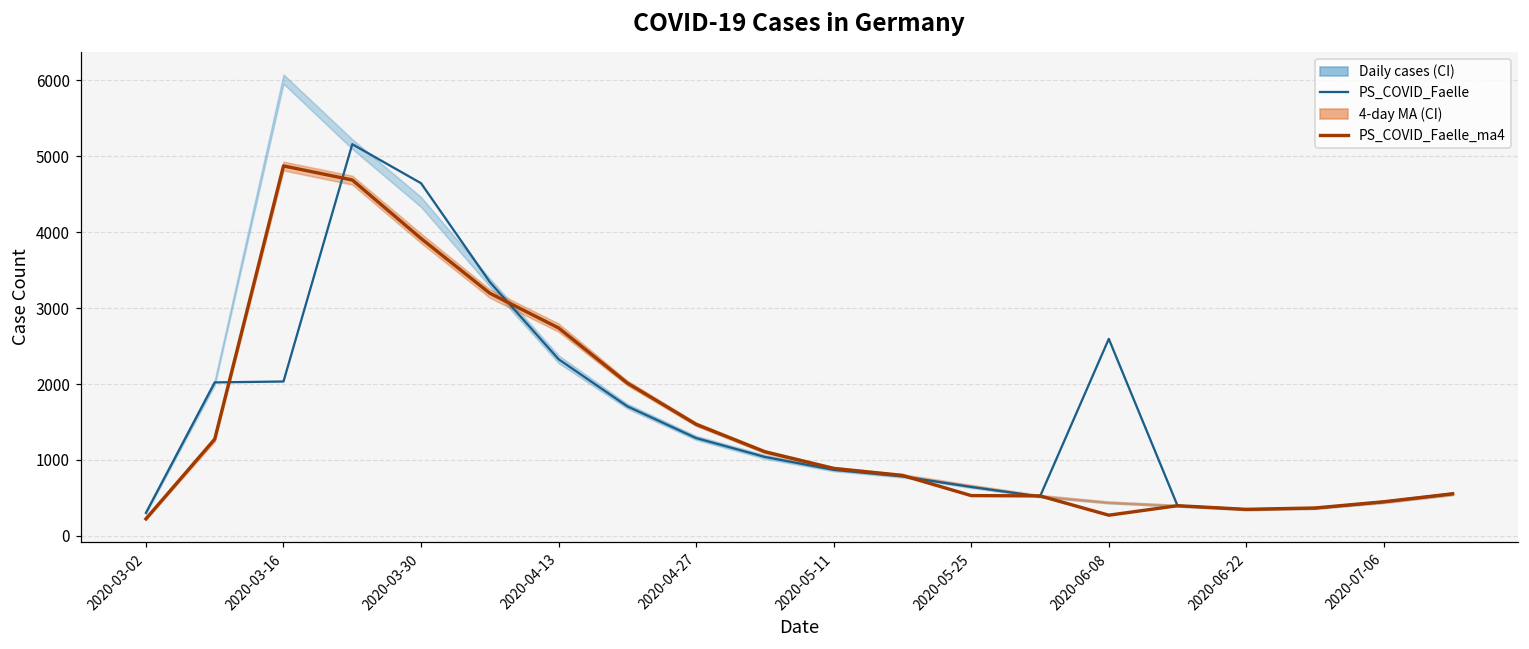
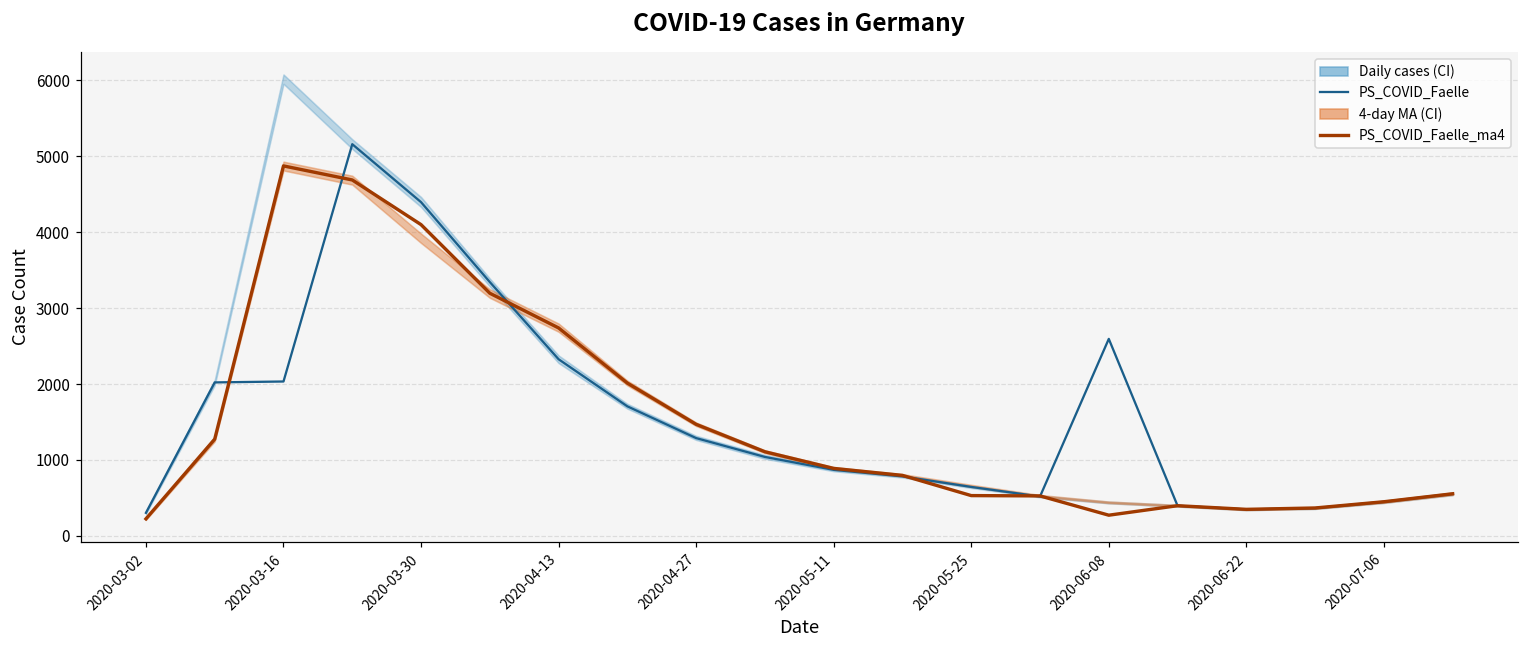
PS_COVID_Faelle, 2020-03-30: 4600 -> 4400
PS_COVID_Faelle_ma4, 2020-03-30: 3900 -> 4100
